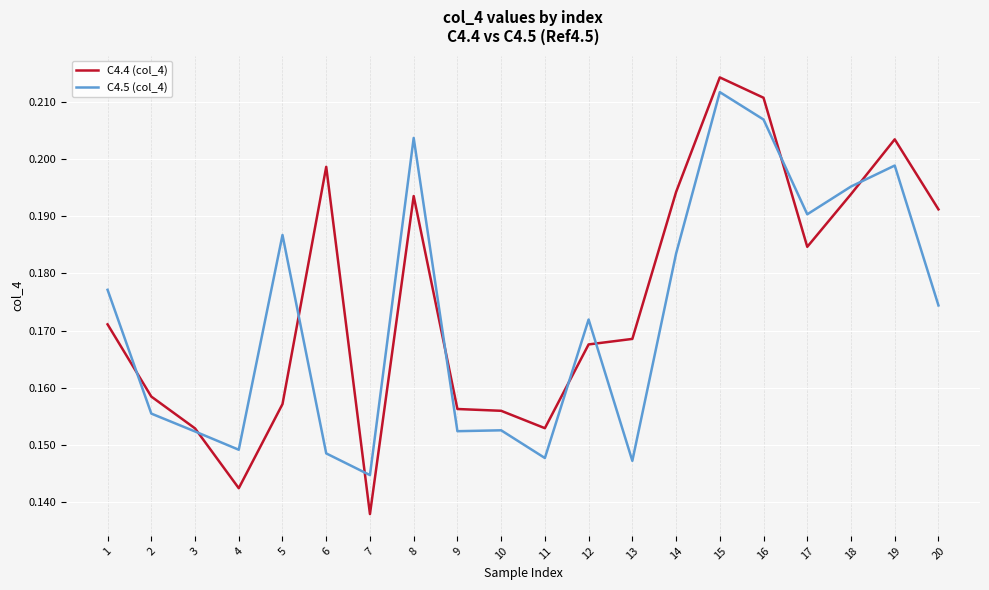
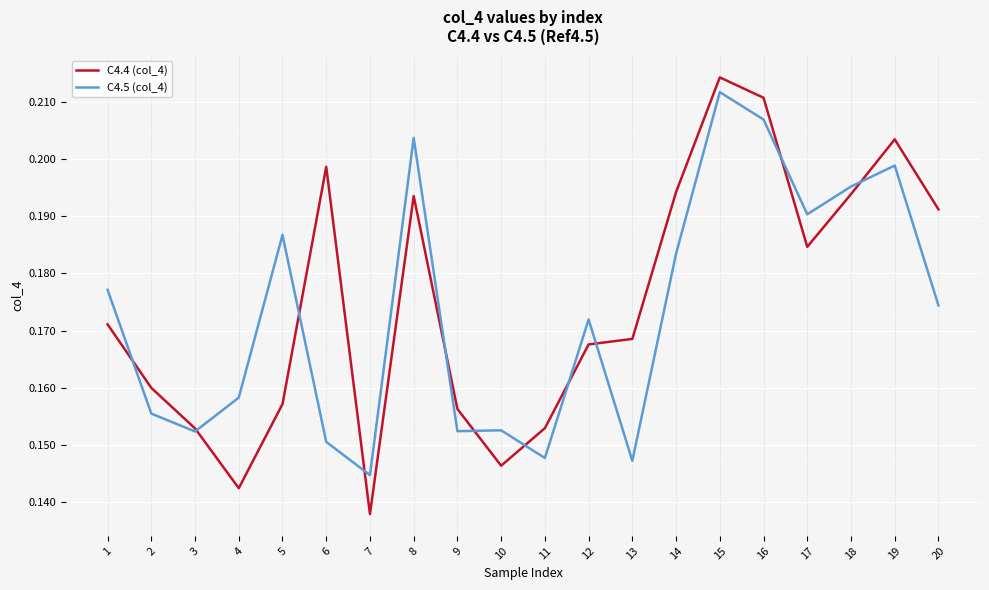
C4.4 (col_4), 2: 0.158 -> 0.160
C4.5 (col_4), 4: 0.149 -> 0.158
C4.5 (col_4), 6: 0.149 -> 0.151
C4.4 (col_4), 10: 0.156 -> 0.146
